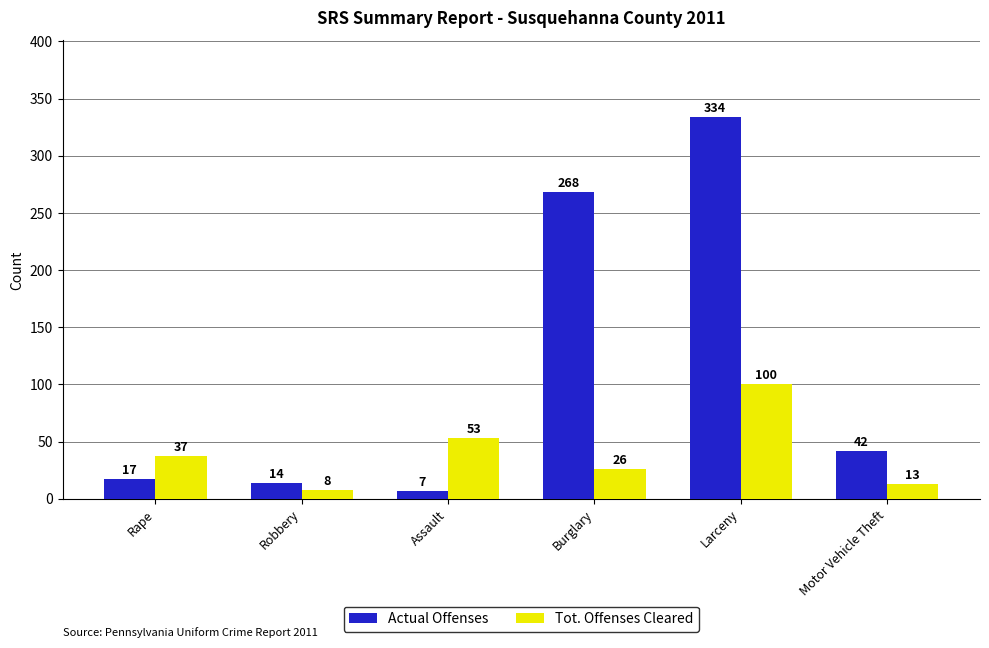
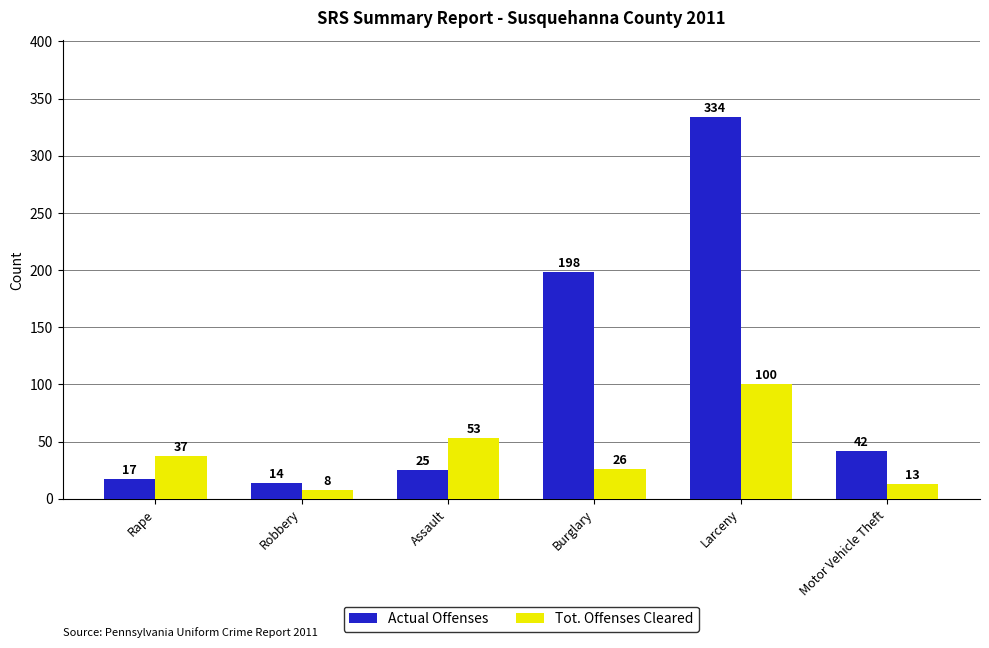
Actual Offenses, Assault: 7 -> 25
Actual Offenses, Burglary: 268 -> 198
